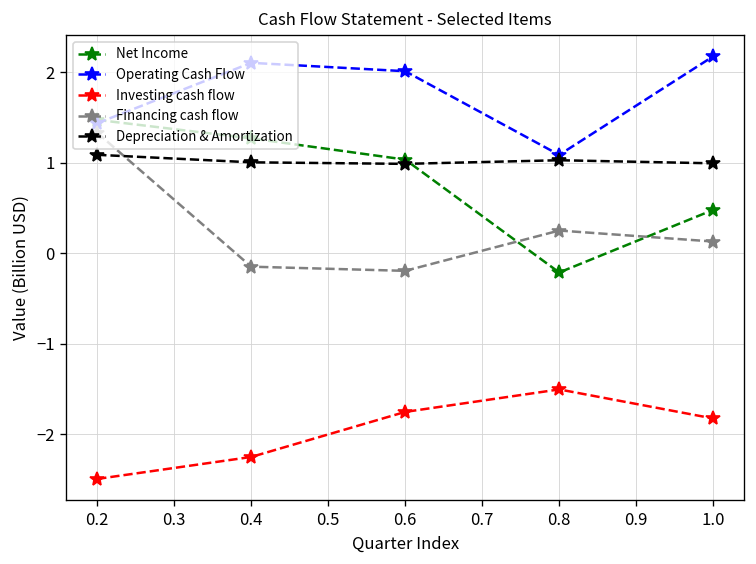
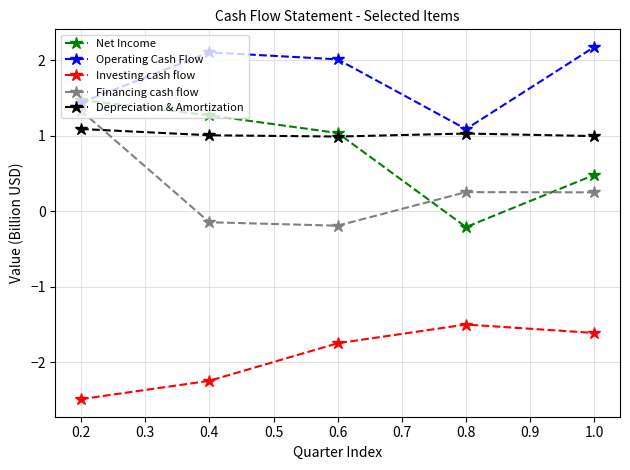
Investing cash flow, 1.0: -1.8 -> -1.6
Financing cash flow, 1.0: 0.1 -> 0.2
